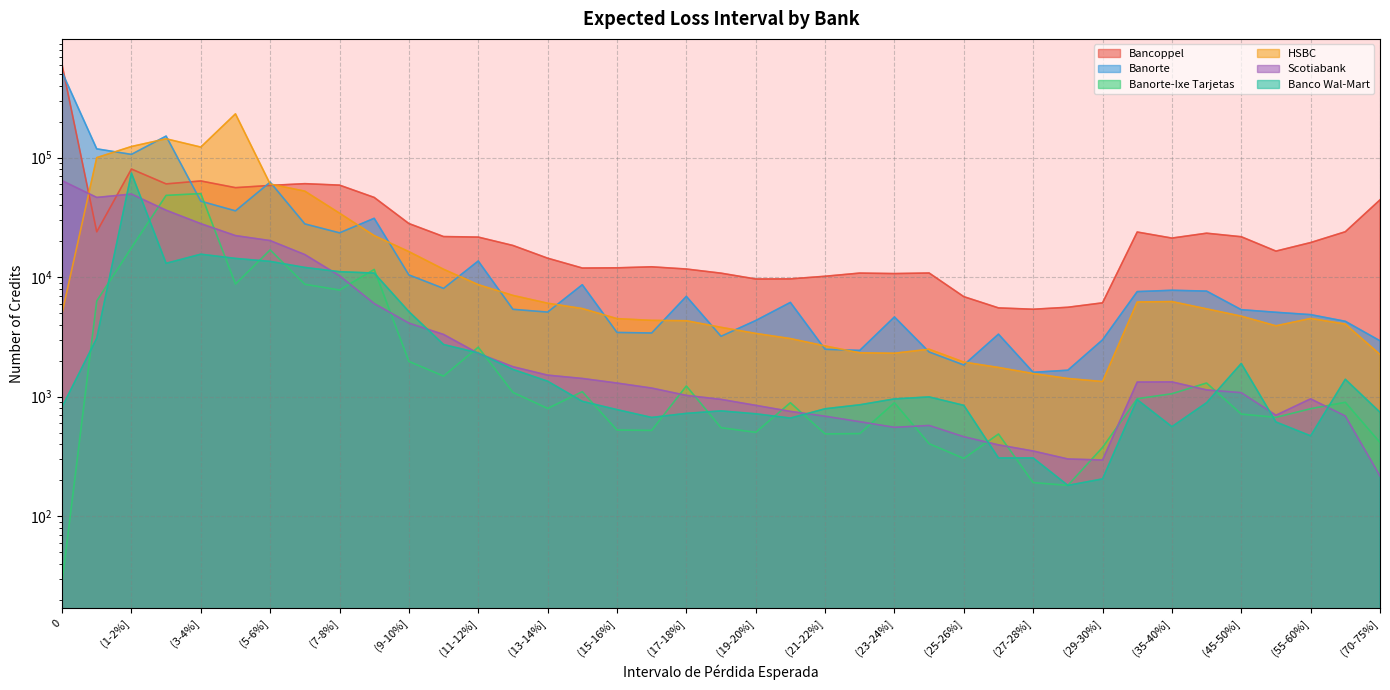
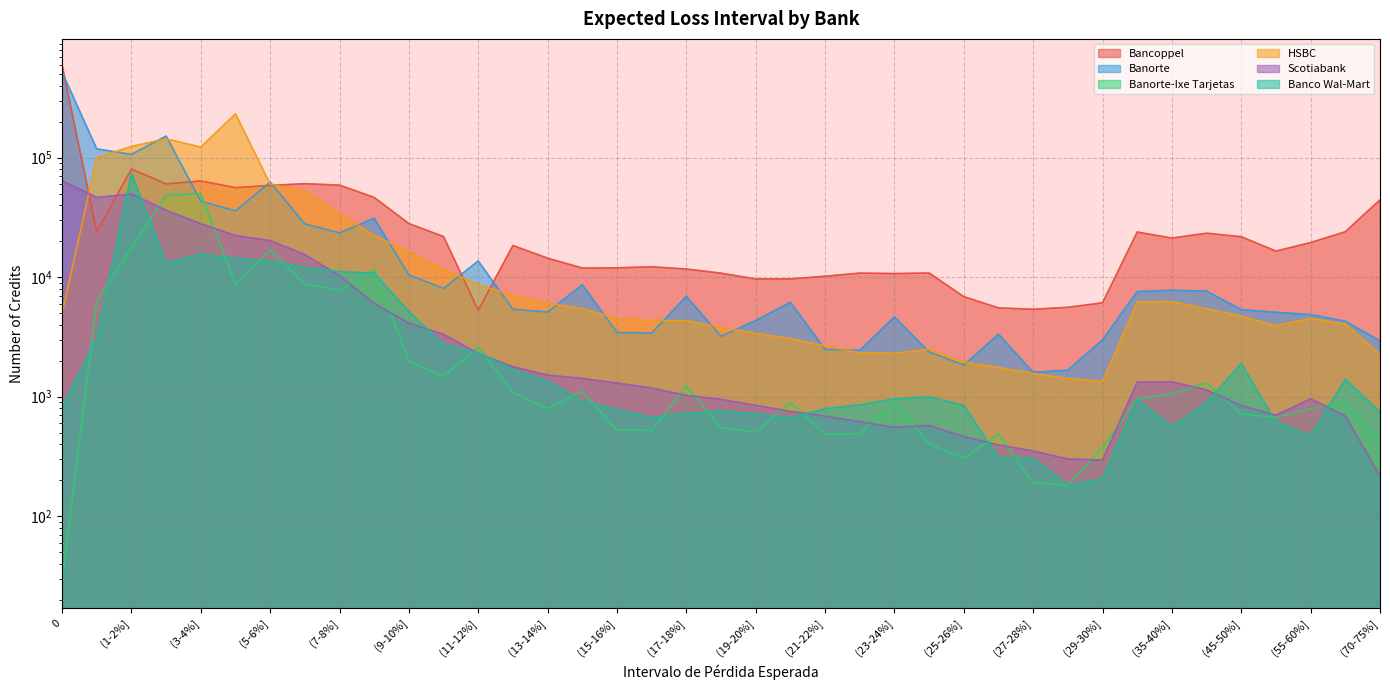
Bancoppel, (11-12%]: 22000 -> 5000
Scotiabank, (45-50%]: 1100 -> 800
